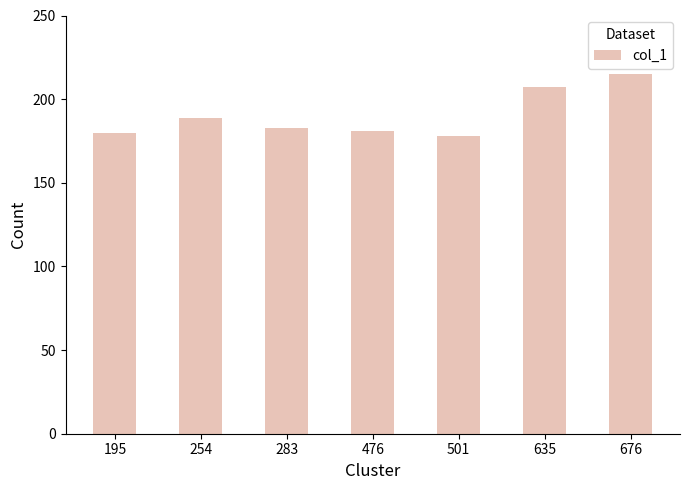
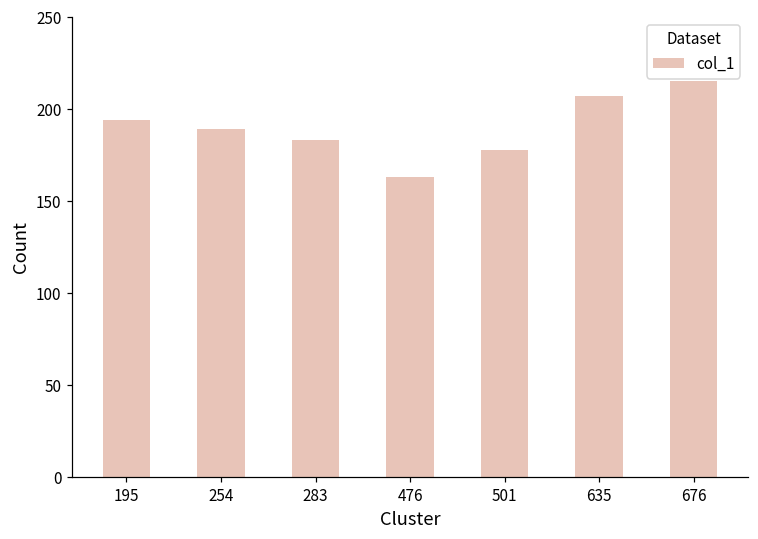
195: 180 -> 194
476: 181 -> 163
